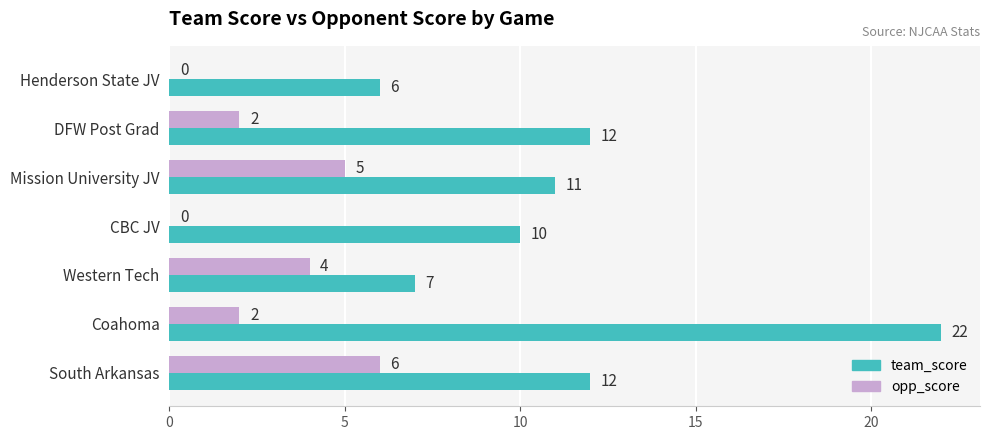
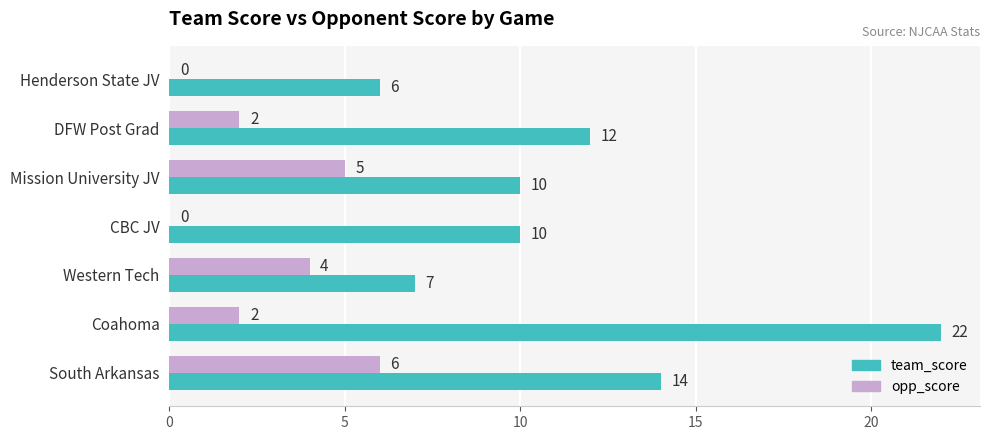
team_score, Mission University JV: 11 -> 10
team_score, South Arkansas: 12 -> 14
